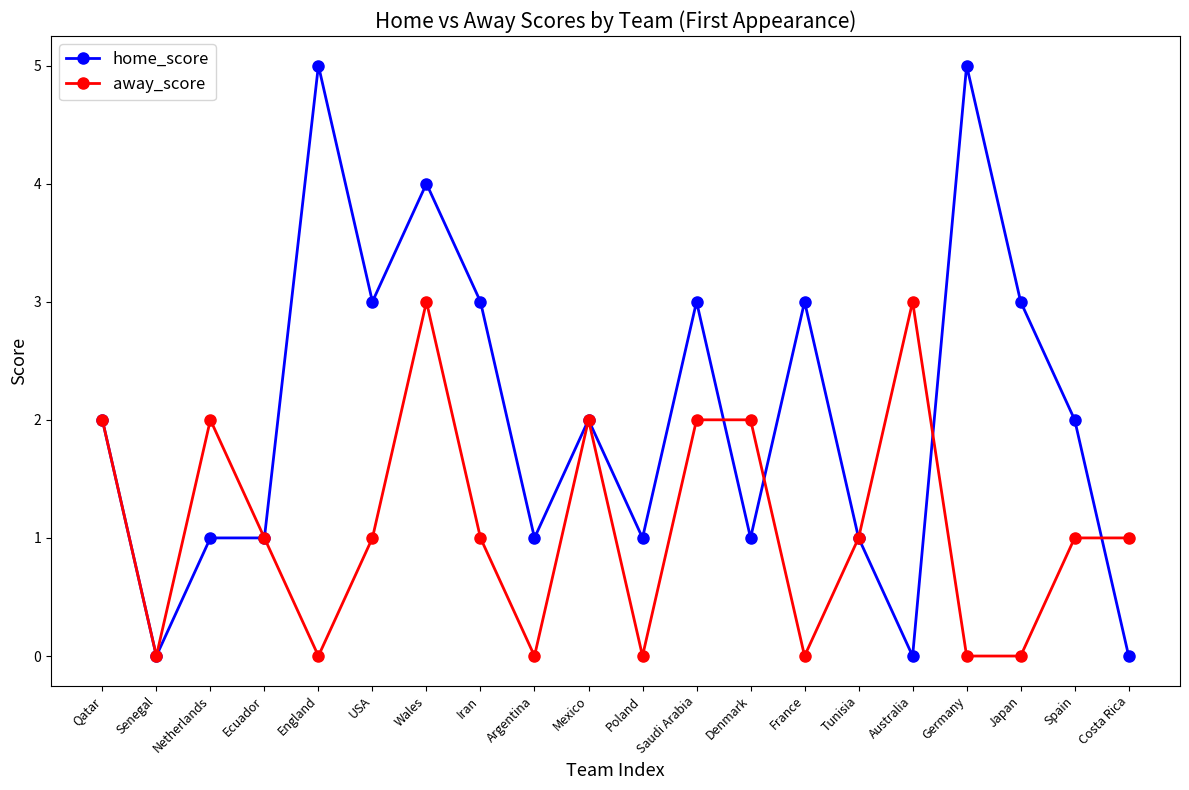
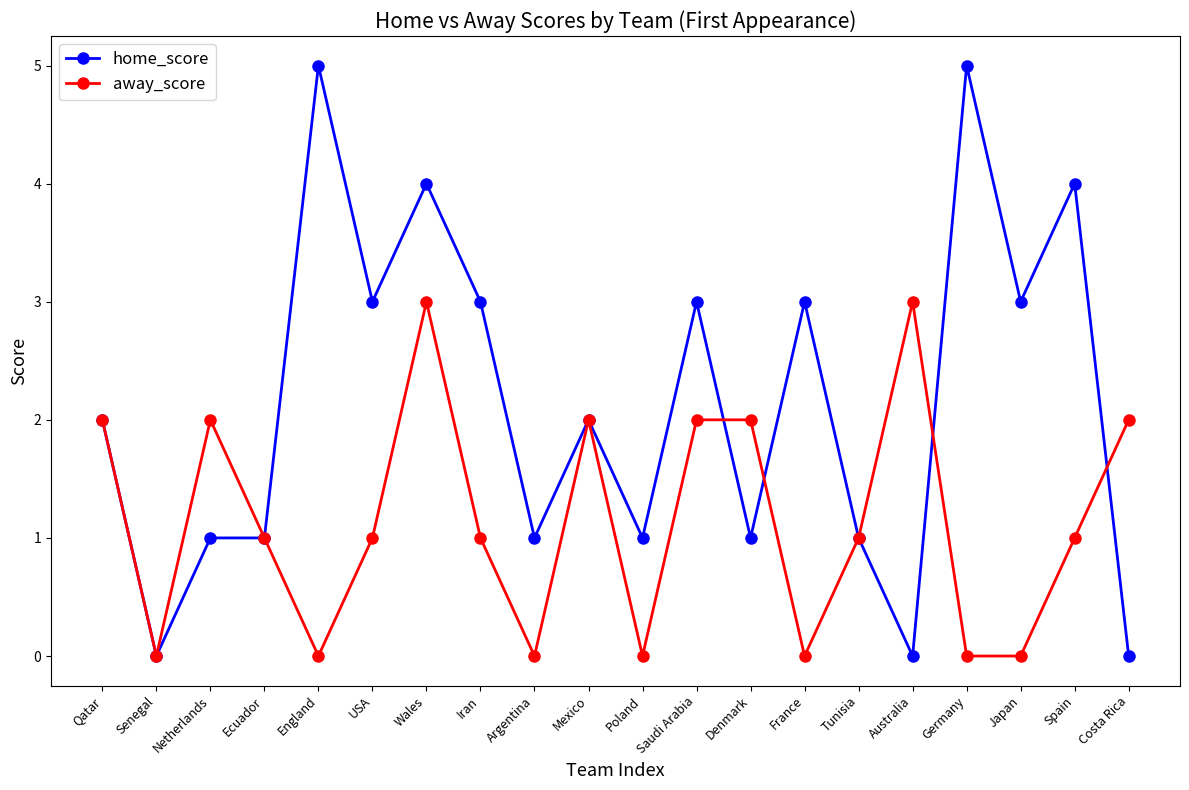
home_score, Spain: 2 -> 4
away_score, Costa Rica: 1 -> 2
